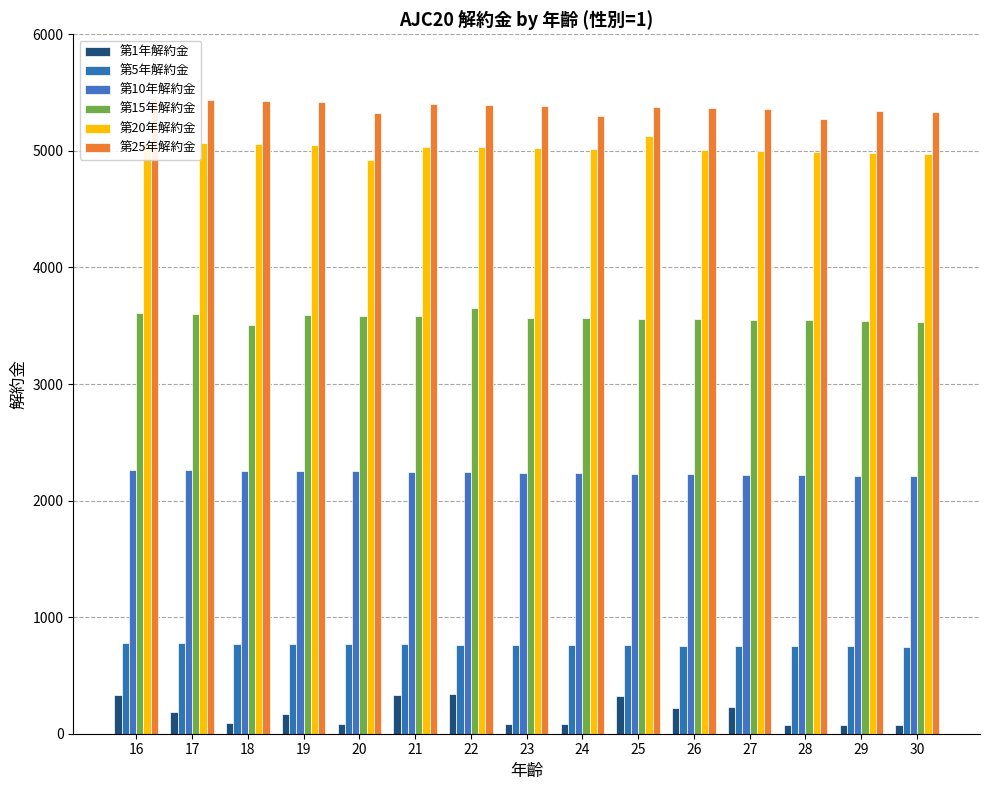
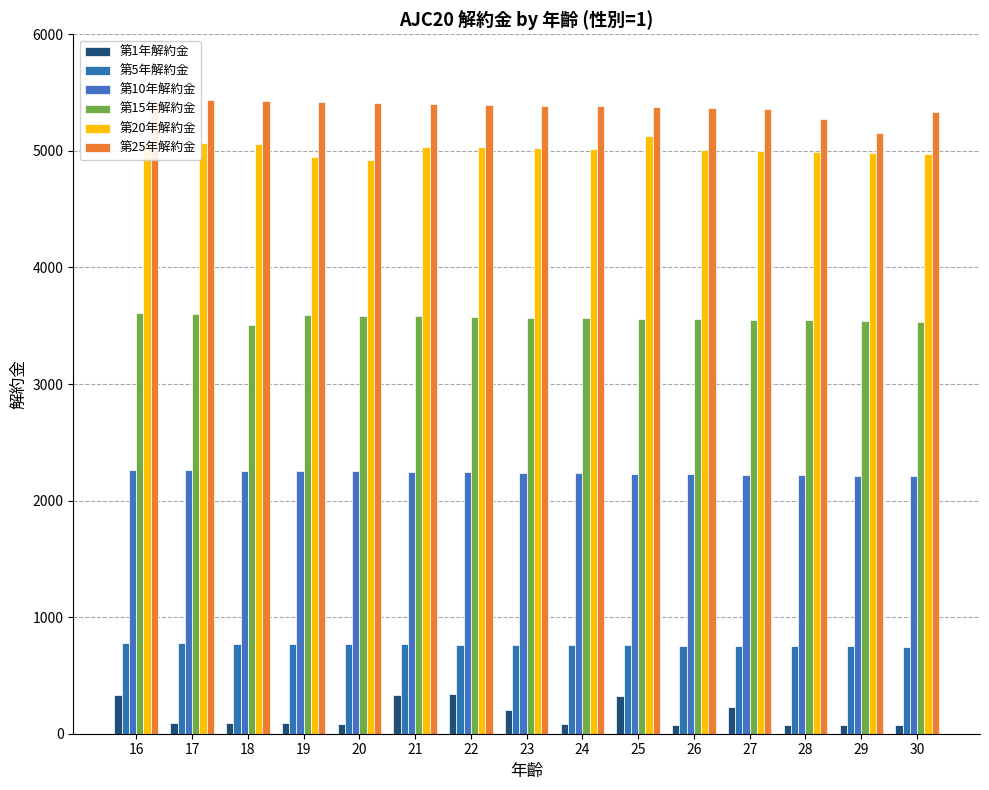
第1年解約金, 17: 190 -> 90
第1年解約金, 19: 170 -> 90
第20年解約金, 19: 5050 -> 4950
第25年解約金, 20: 5320 -> 5410
第15年解約金, 22: 3650 -> 3580
第1年解約金, 23: 80 -> 210
第25年解約金, 24: 5300 -> 5380
第1年解約金, 26: 220 -> 80
第25年解約金, 29: 5340 -> 5160
